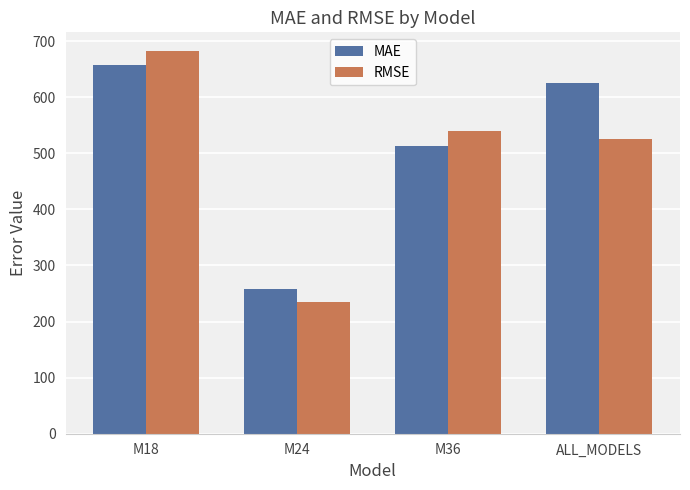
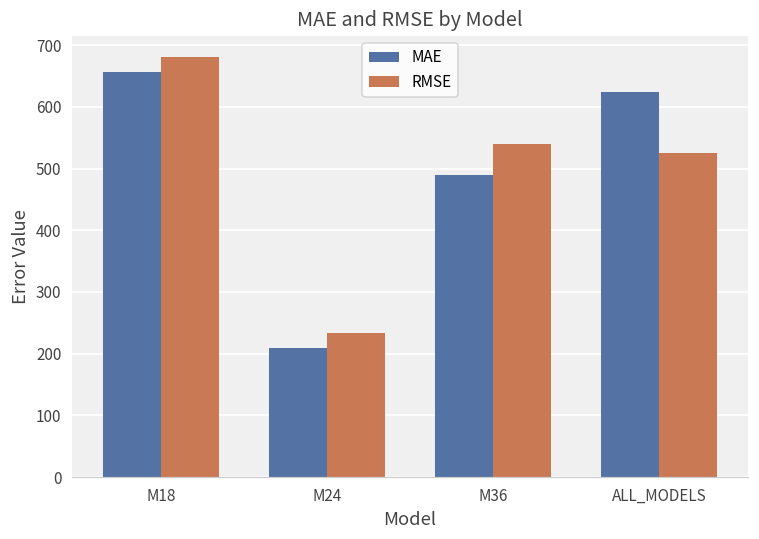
MAE, M24: 260 -> 210
MAE, M36: 510 -> 490
